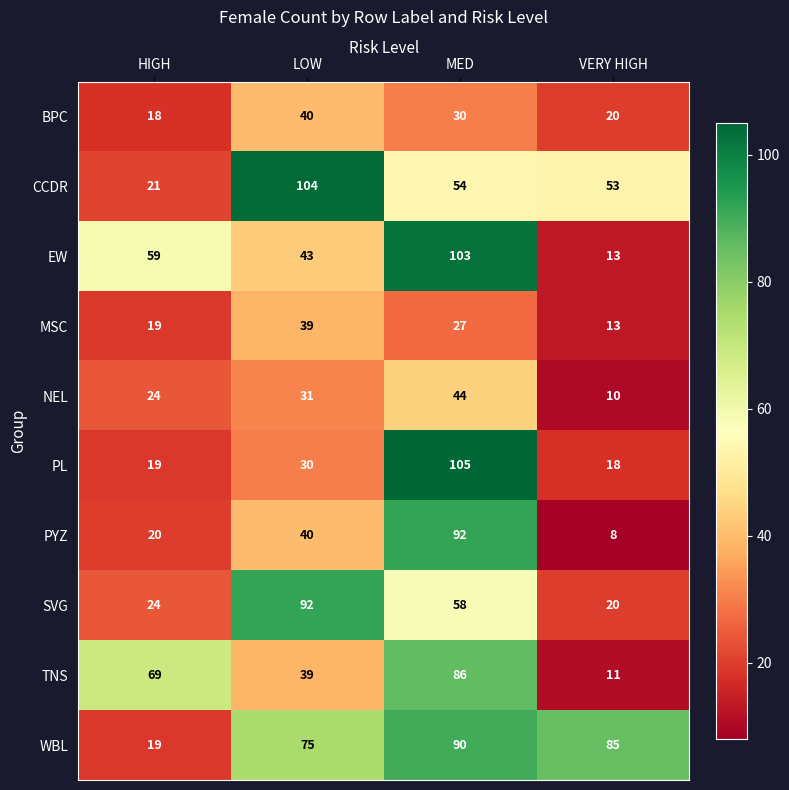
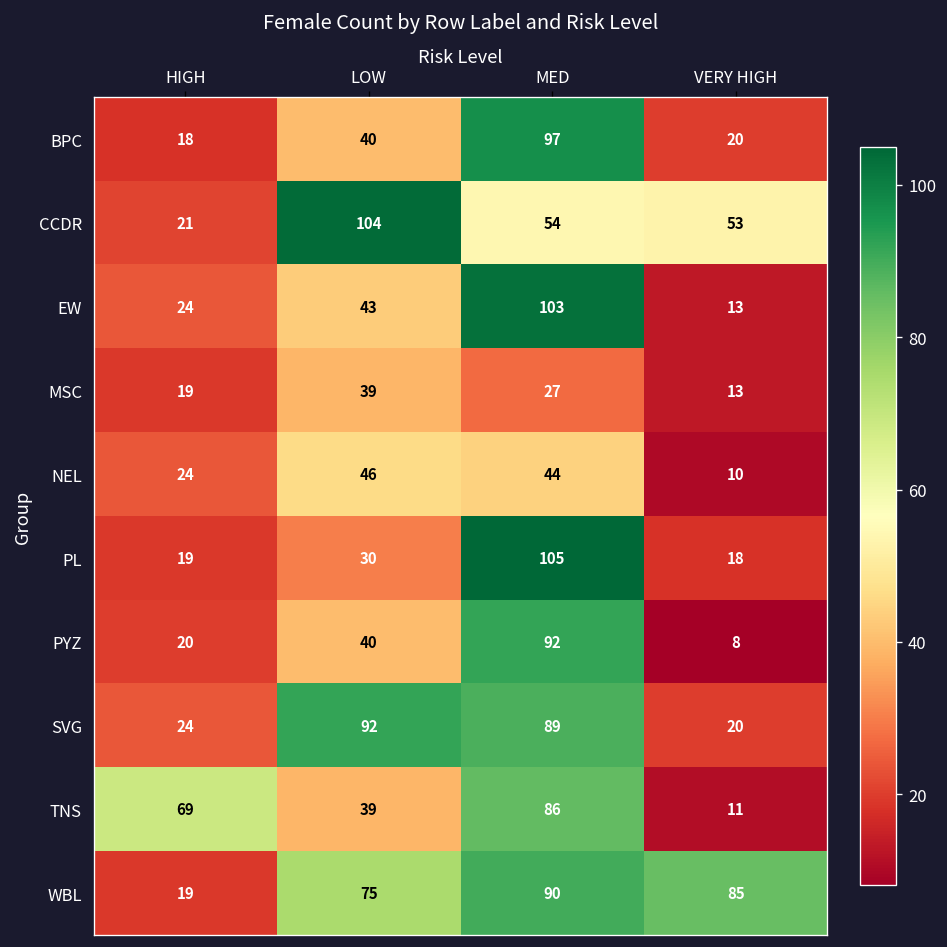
BPC, MED: 30 -> 97
EW, HIGH: 59 -> 24
NEL, LOW: 31 -> 46
SVG, MED: 58 -> 89
